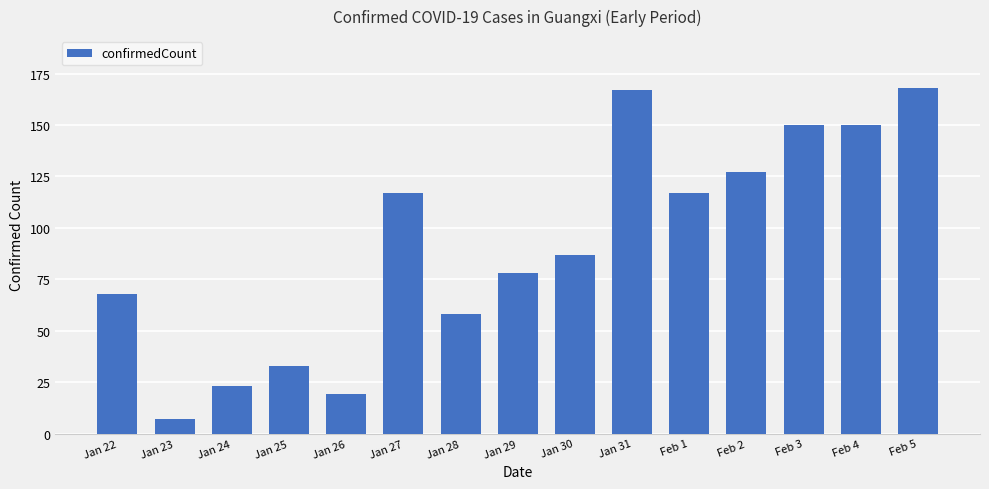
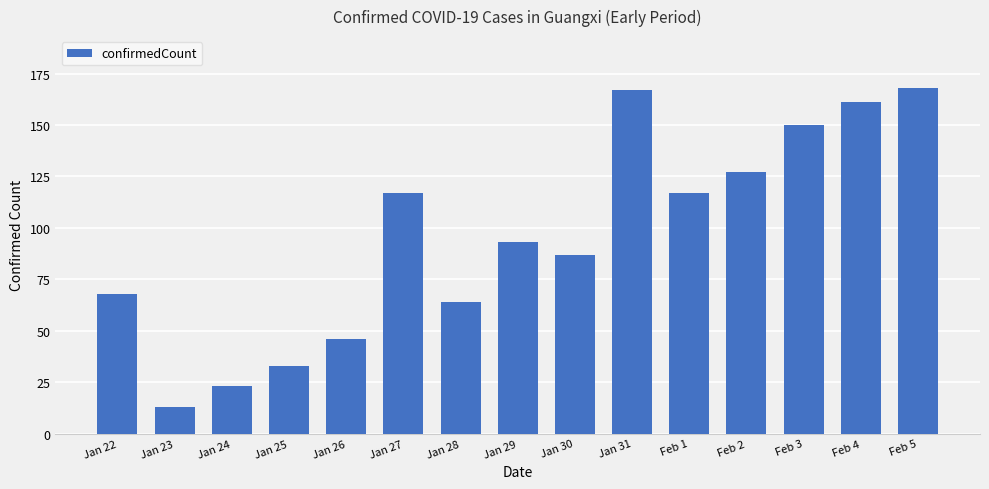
Jan 23: 7 -> 13
Jan 26: 19 -> 46
Jan 28: 58 -> 64
Jan 29: 78 -> 93
Feb 4: 150 -> 161
